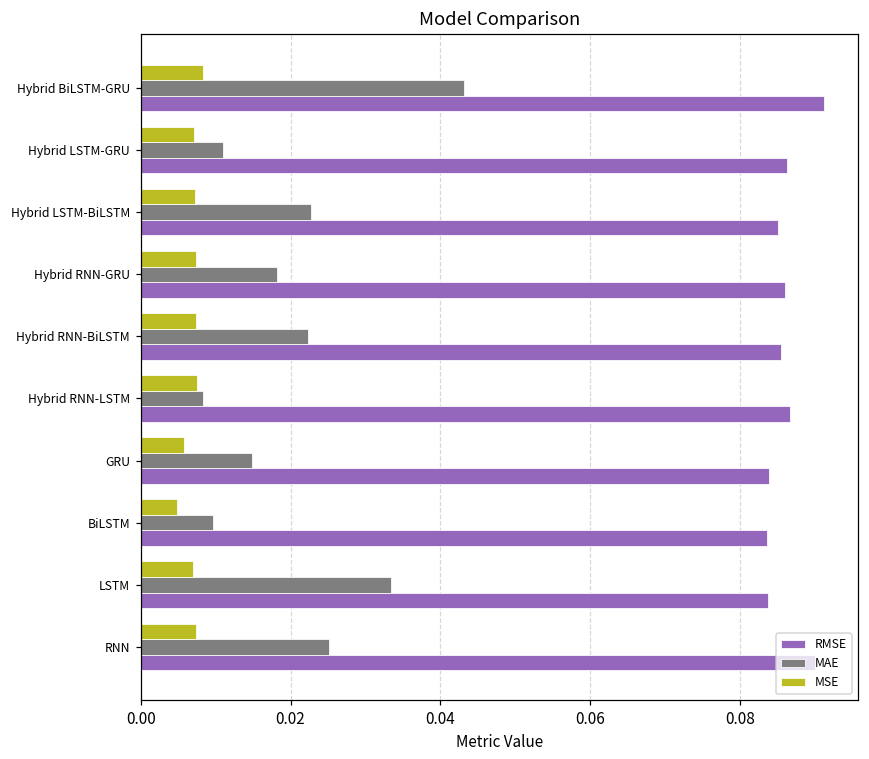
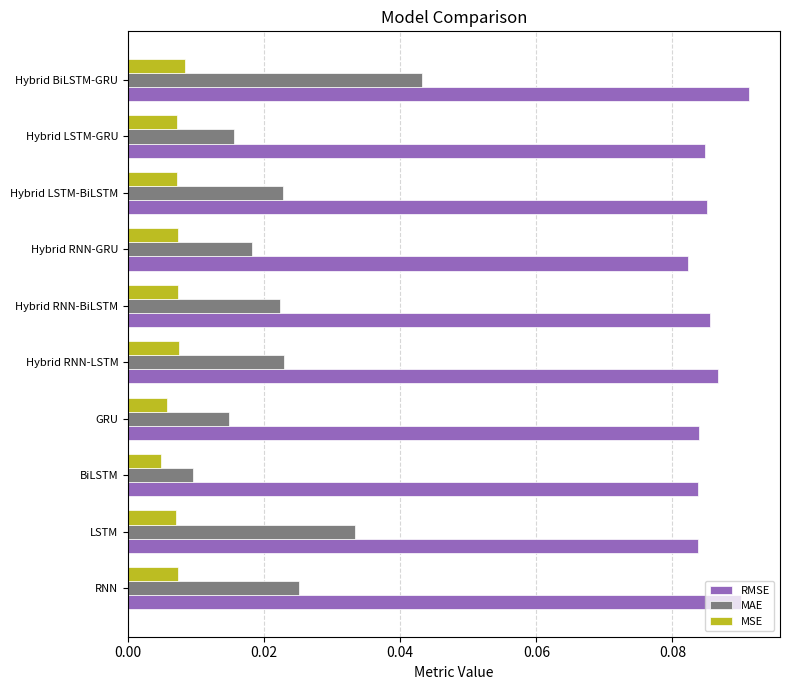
MAE, Hybrid LSTM-GRU: 0.011 -> 0.016
RMSE, Hybrid LSTM-GRU: 0.086 -> 0.085
RMSE, Hybrid RNN-GRU: 0.086 -> 0.082
MAE, Hybrid RNN-LSTM: 0.008 -> 0.023
